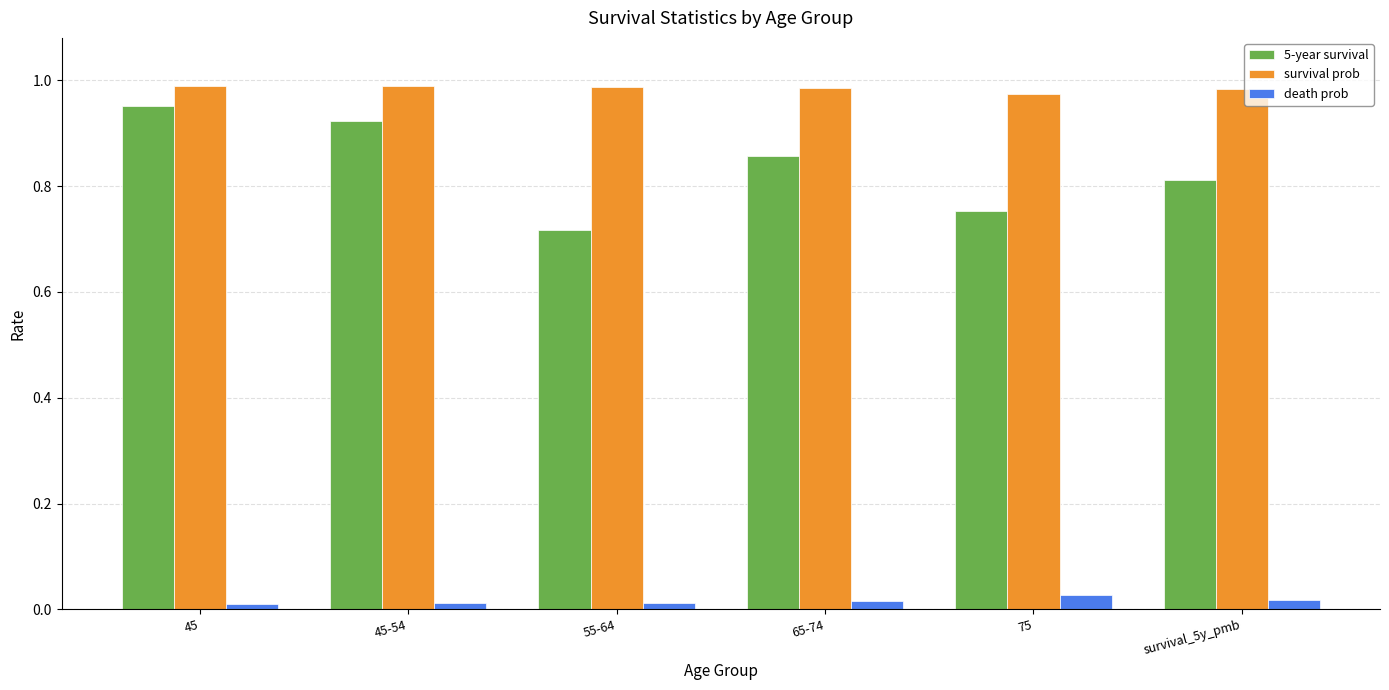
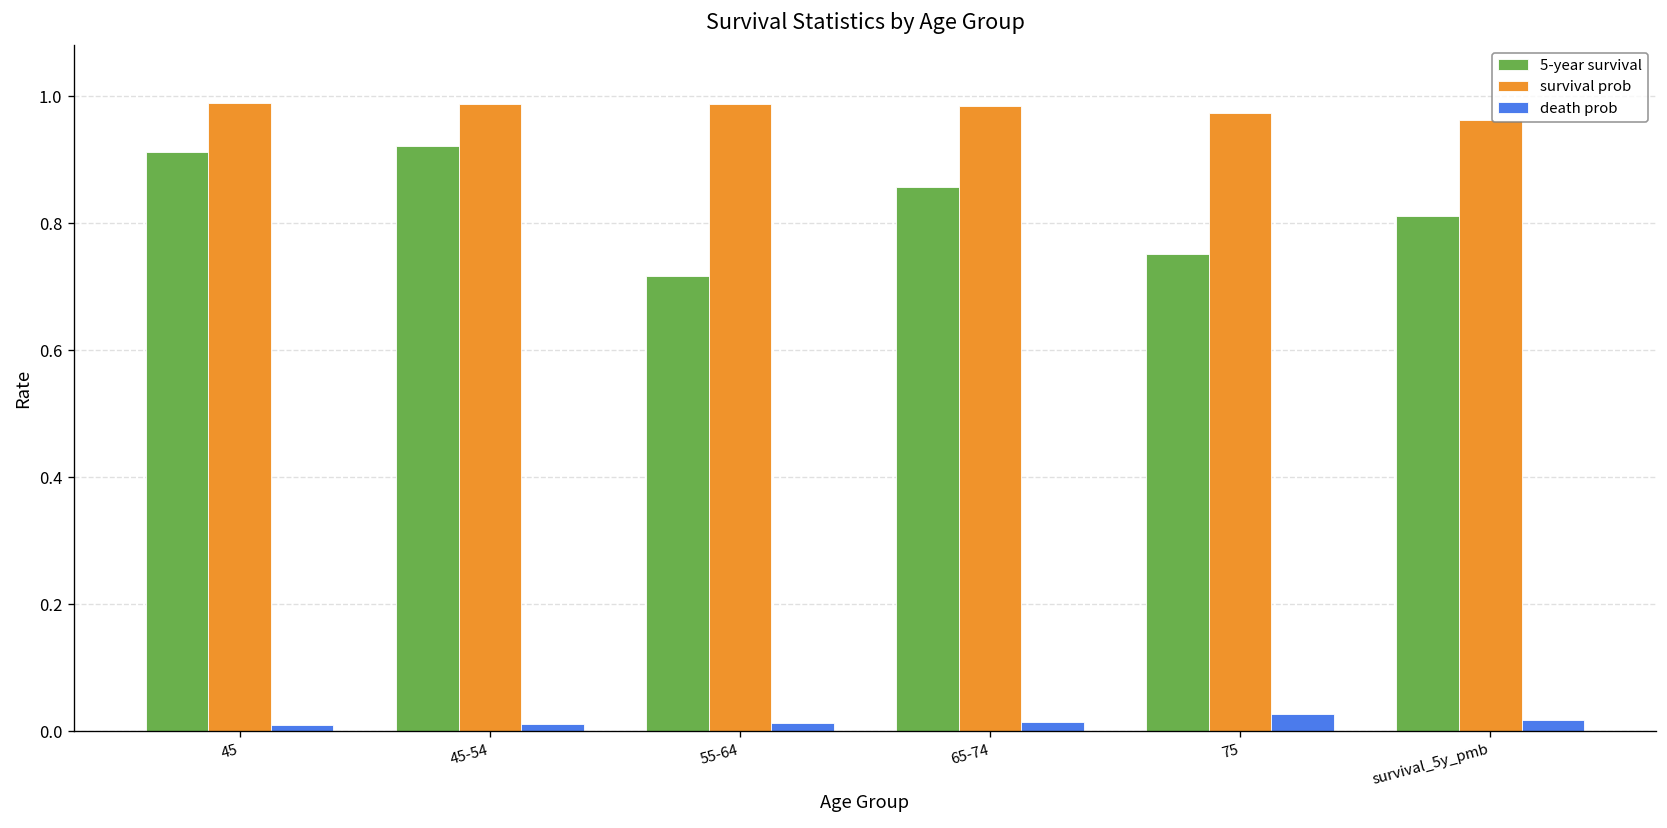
5-year survival, 45: 0.95 -> 0.91
survival prob, survival_5y_pmb: 0.98 -> 0.96
